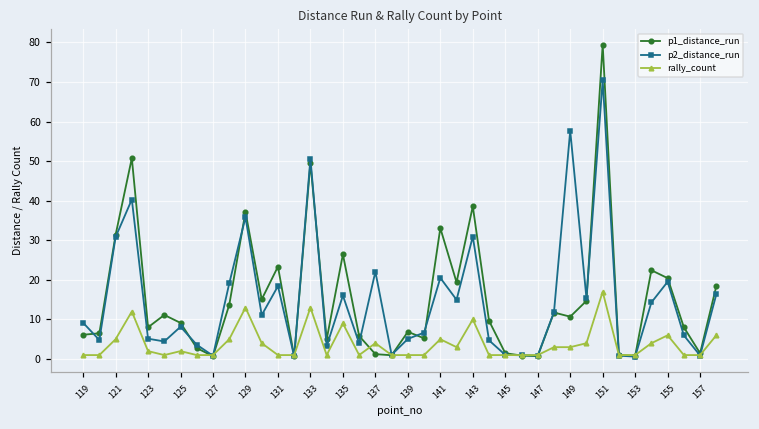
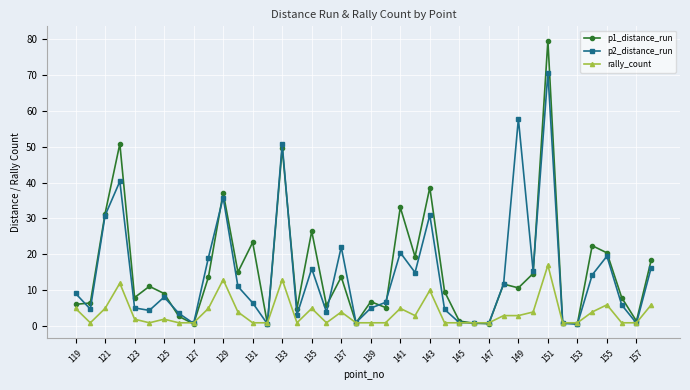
rally_count, 119: 1 -> 5
p2_distance_run, 131: 18 -> 7
rally_count, 135: 9 -> 5
p1_distance_run, 137: 1 -> 14
